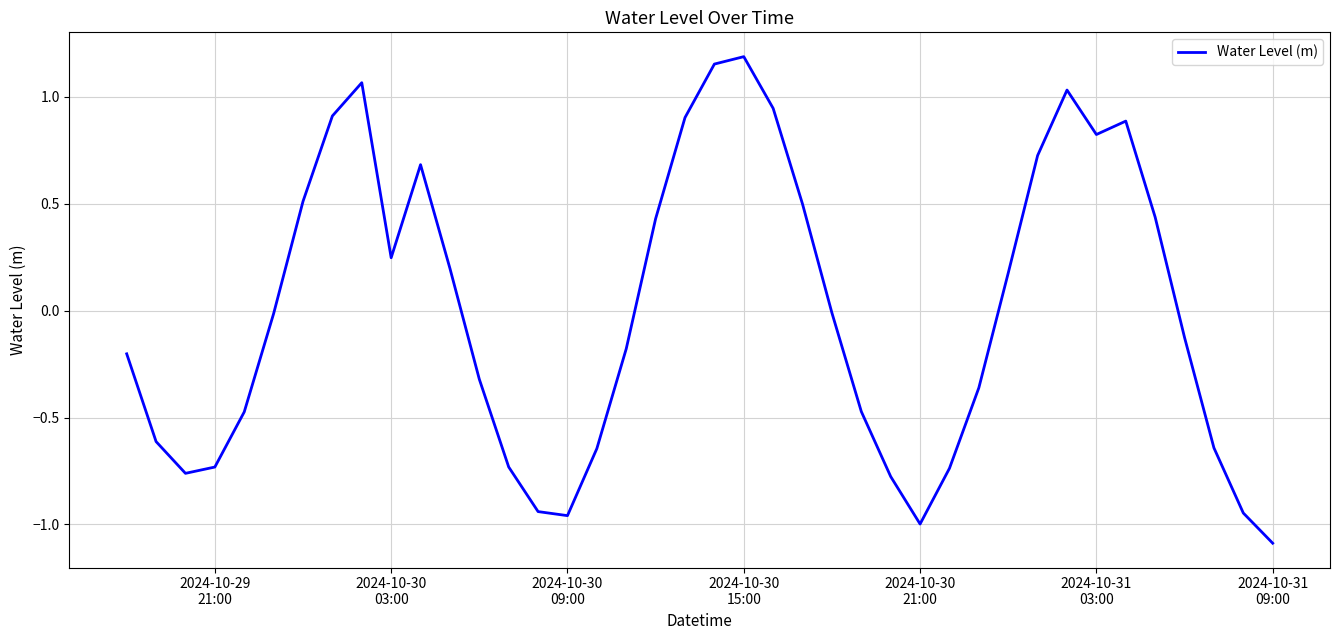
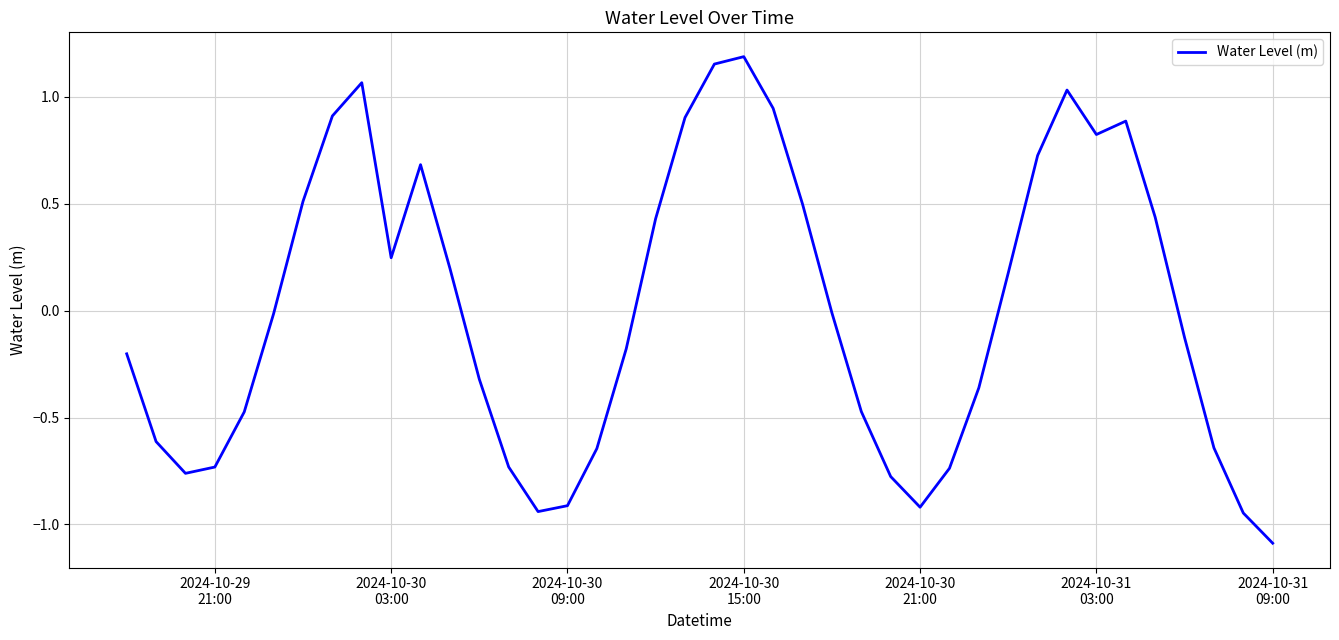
2024-10-30 09:00: -0.96 -> -0.91
2024-10-30 21:00: -1.00 -> -0.92
